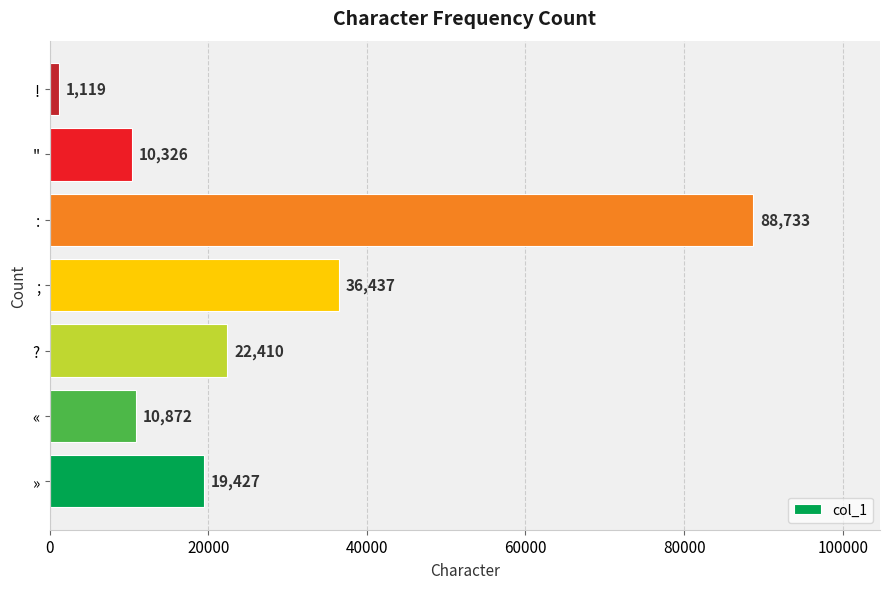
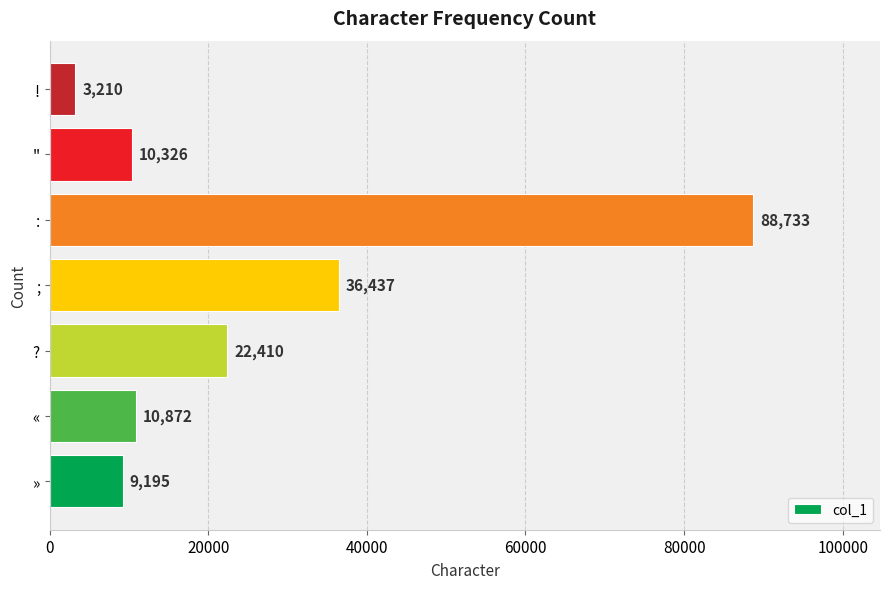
!: 1,119 -> 3,210
»: 19,427 -> 9,195
